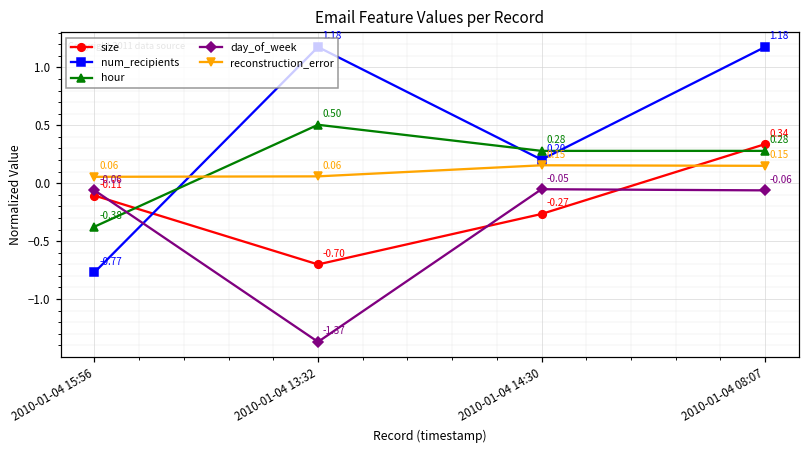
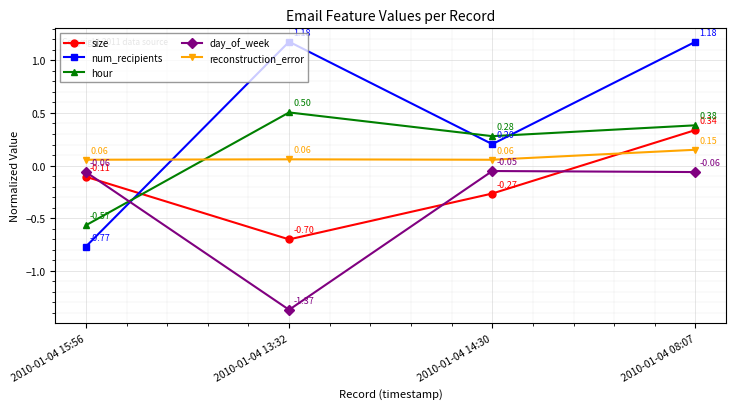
hour, 2010-01-04 15:56: -0.38 -> -0.57
reconstruction_error, 2010-01-04 14:30: 0.15 -> 0.06
hour, 2010-01-04 08:07: 0.28 -> 0.38
